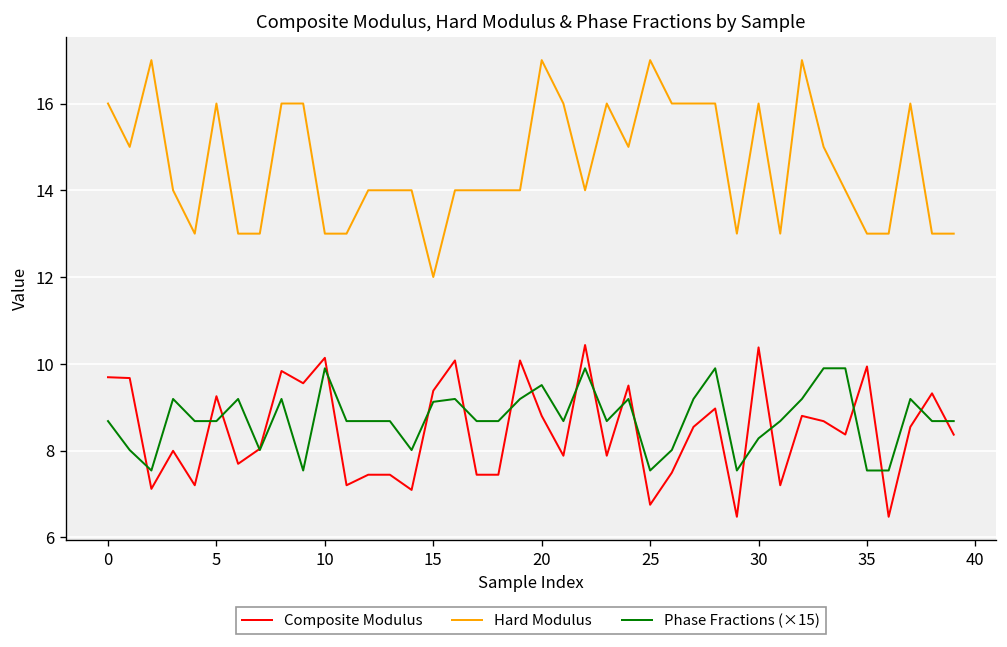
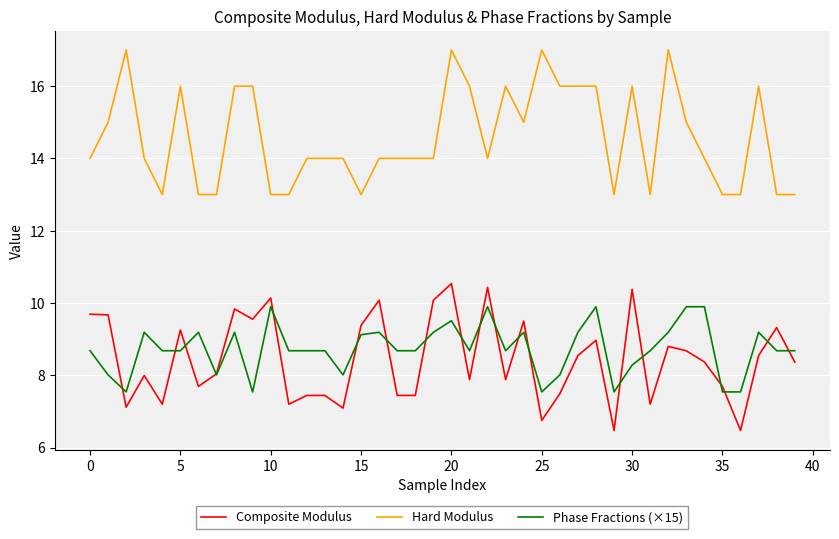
Hard Modulus, 0: 16 -> 14
Hard Modulus, 15: 12 -> 13
Composite Modulus, 20: 8.8 -> 10.5
Composite Modulus, 35: 9.9 -> 7.7
